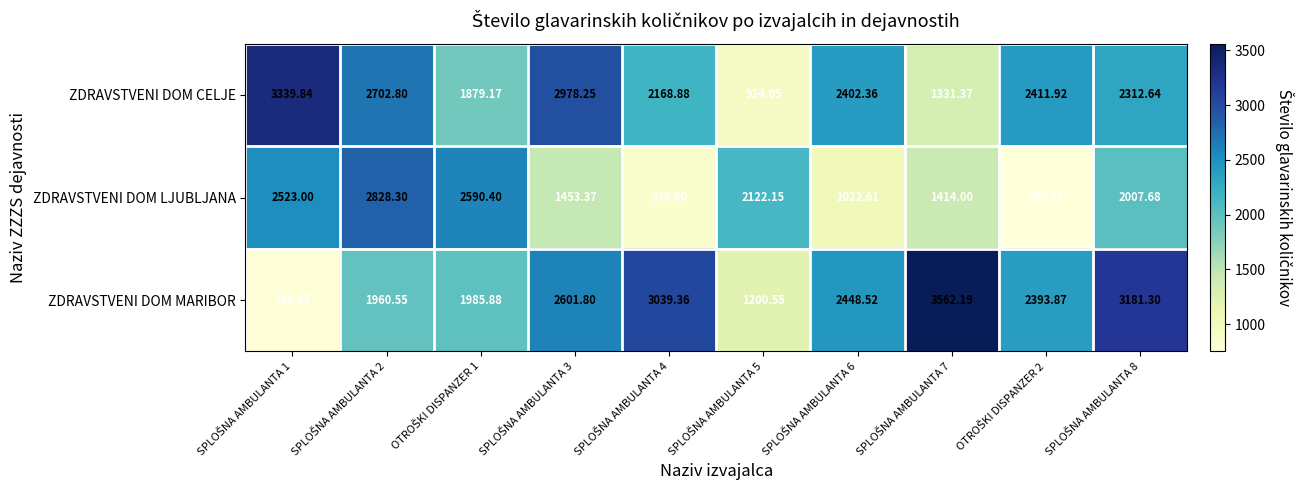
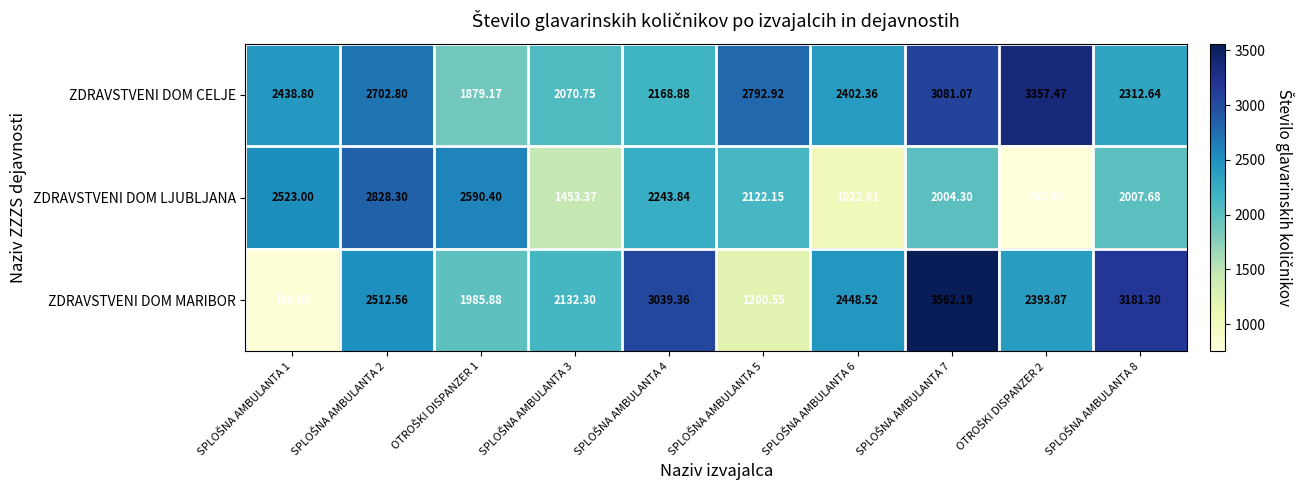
ZDRAVSTVENI DOM CELJE, SPLOŠNA AMBULANTA 1: 3339.84 -> 2438.80
ZDRAVSTVENI DOM CELJE, SPLOŠNA AMBULANTA 3: 2978.25 -> 2070.75
ZDRAVSTVENI DOM CELJE, SPLOŠNA AMBULANTA 5: 924.05 -> 2792.92
ZDRAVSTVENI DOM CELJE, SPLOŠNA AMBULANTA 7: 1331.37 -> 3081.07
ZDRAVSTVENI DOM CELJE, OTROŠKI DISPANZER 2: 2411.92 -> 3357.47
ZDRAVSTVENI DOM LJUBLJANA, SPLOŠNA AMBULANTA 4: 839.80 -> 2243.84
ZDRAVSTVENI DOM LJUBLJANA, SPLOŠNA AMBULANTA 7: 1414.00 -> 2004.30
ZDRAVSTVENI DOM MARIBOR, SPLOŠNA AMBULANTA 2: 1960.55 -> 2512.56
ZDRAVSTVENI DOM MARIBOR, SPLOŠNA AMBULANTA 3: 2601.80 -> 2132.30
